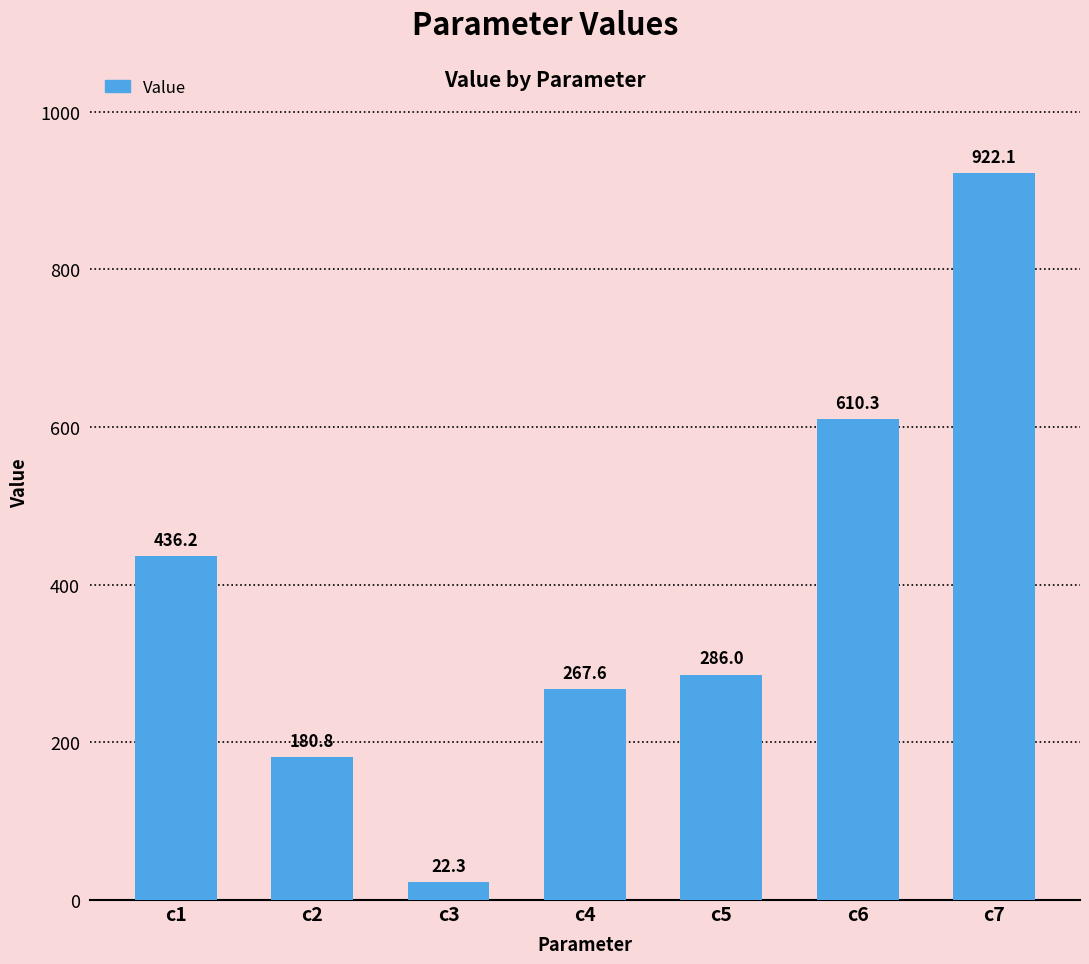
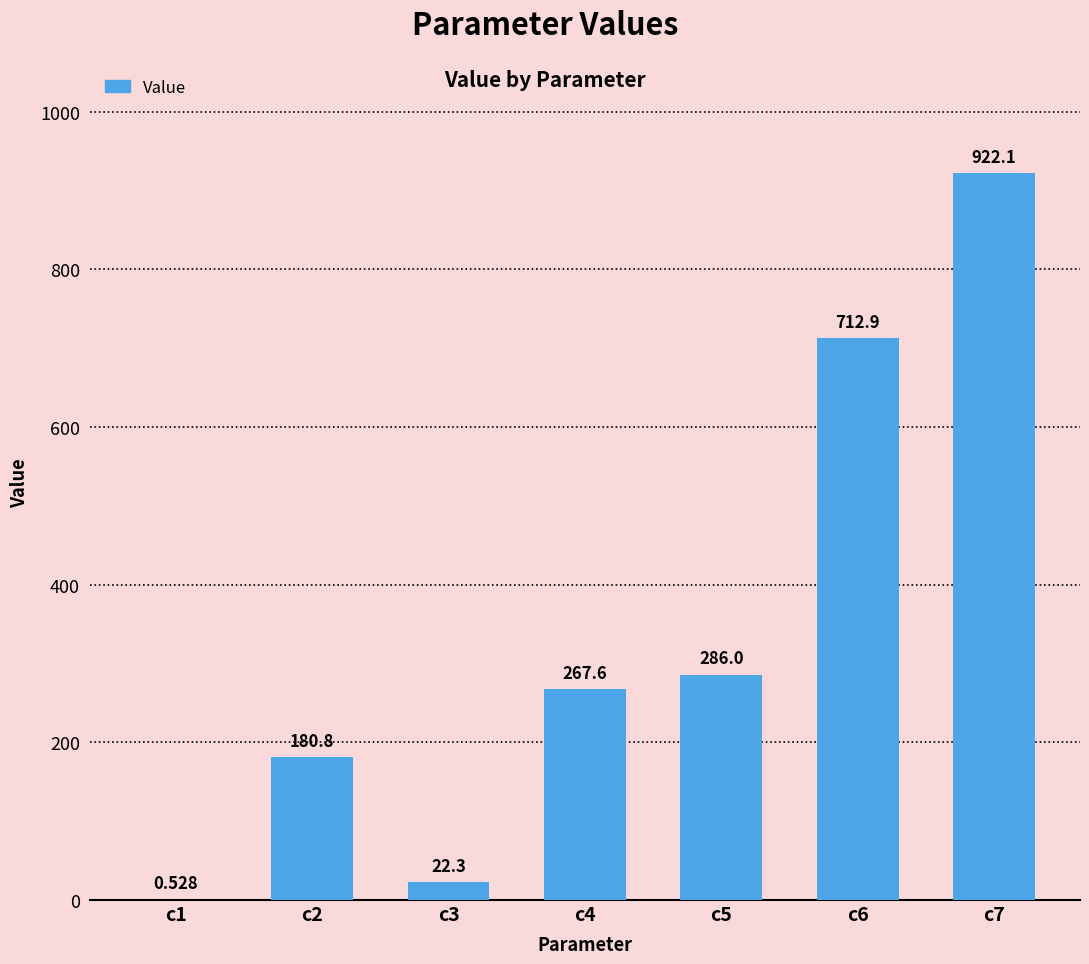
c1: 436.2 -> 0.528
c6: 610.3 -> 712.9
